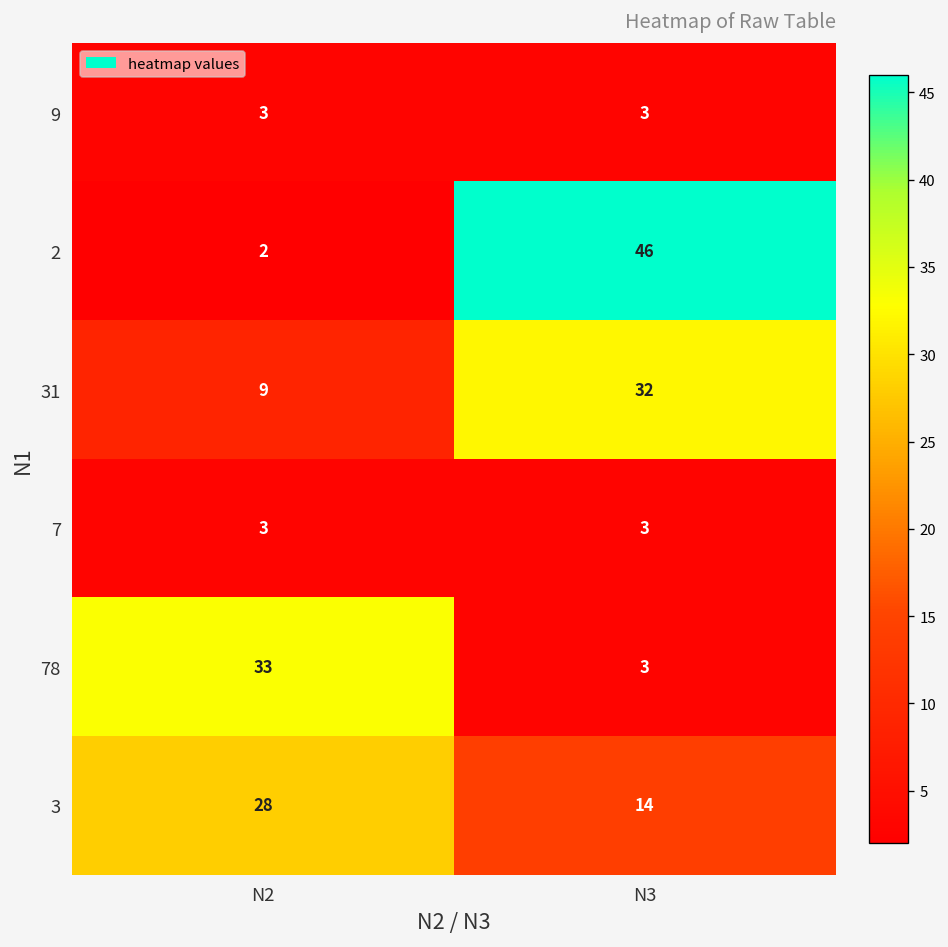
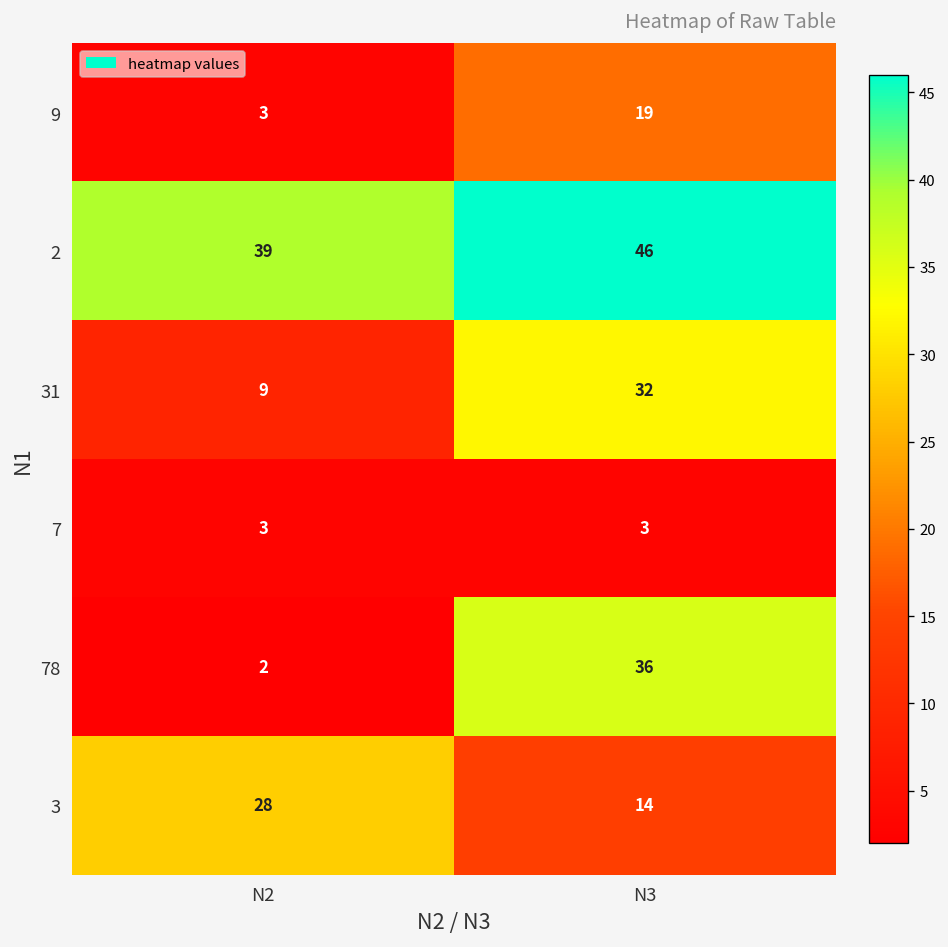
9, N3: 3 -> 19
2, N2: 2 -> 39
78, N2: 33 -> 2
78, N3: 3 -> 36
